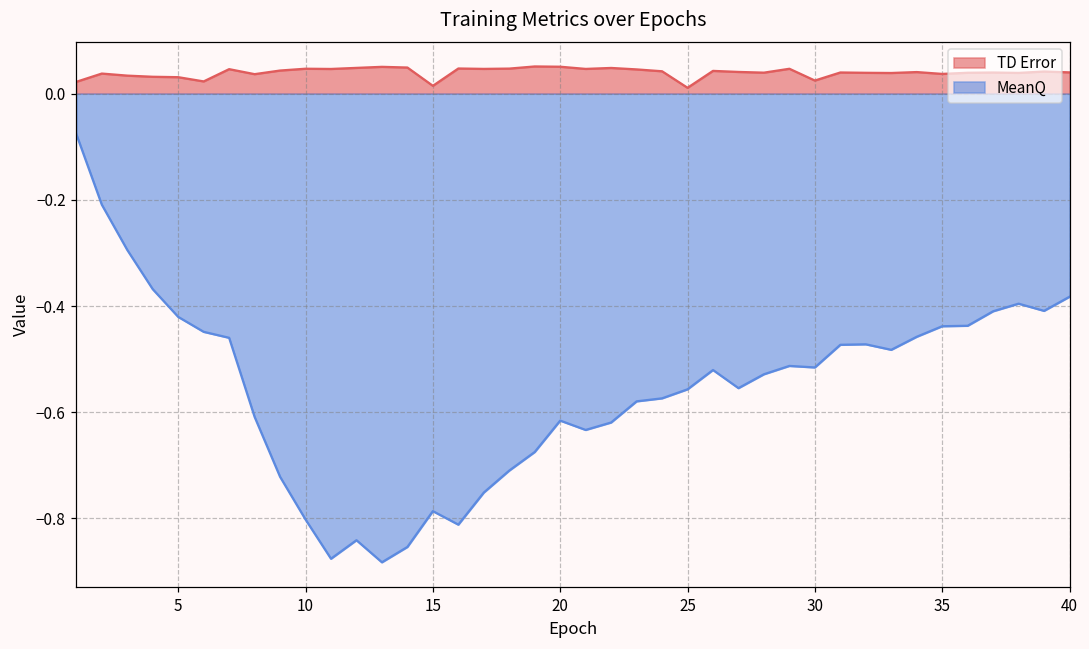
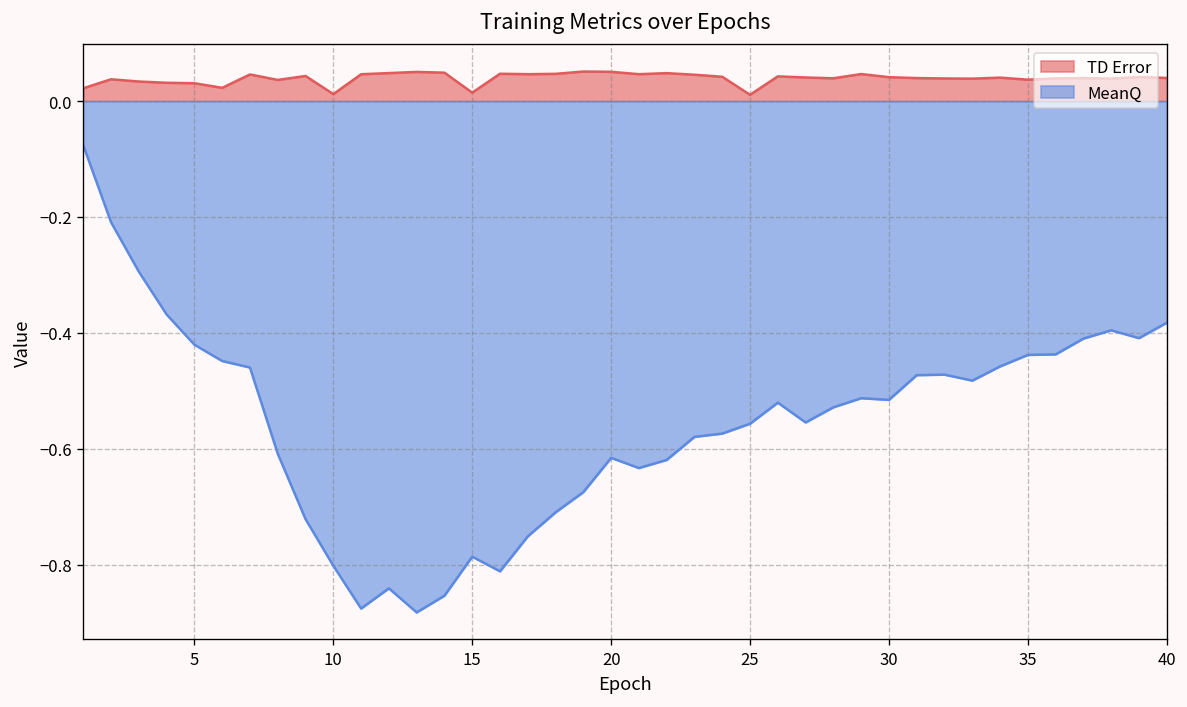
TD Error, 10: 0.05 -> 0.01
TD Error, 30: 0.02 -> 0.04
